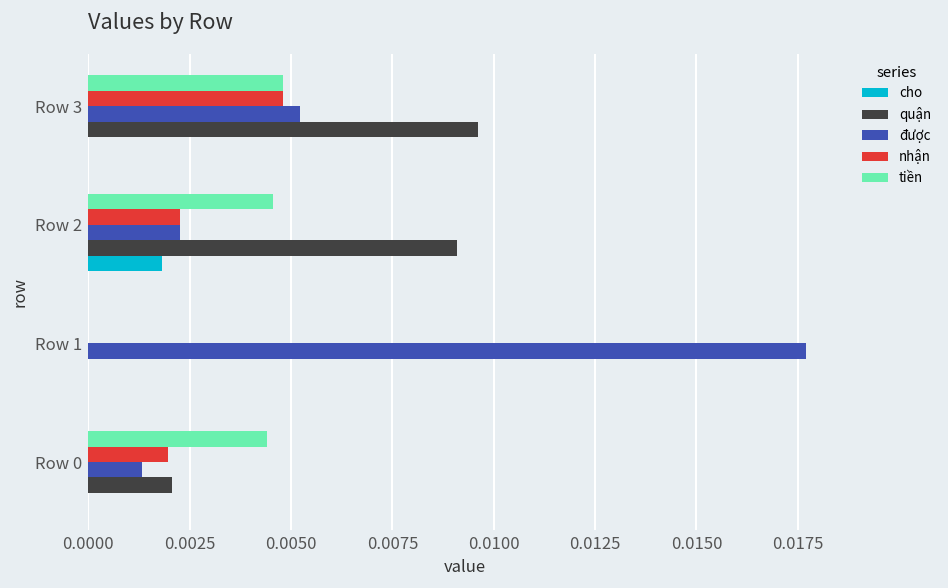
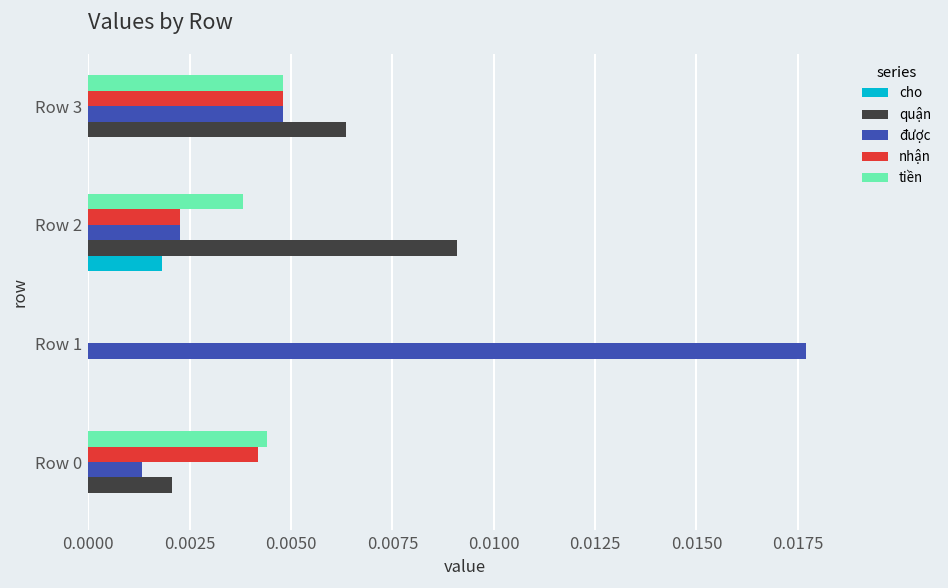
được, Row 3: 0.0052 -> 0.0048
quận, Row 3: 0.0096 -> 0.0063
tiền, Row 2: 0.0045 -> 0.0038
nhận, Row 0: 0.0020 -> 0.0042
